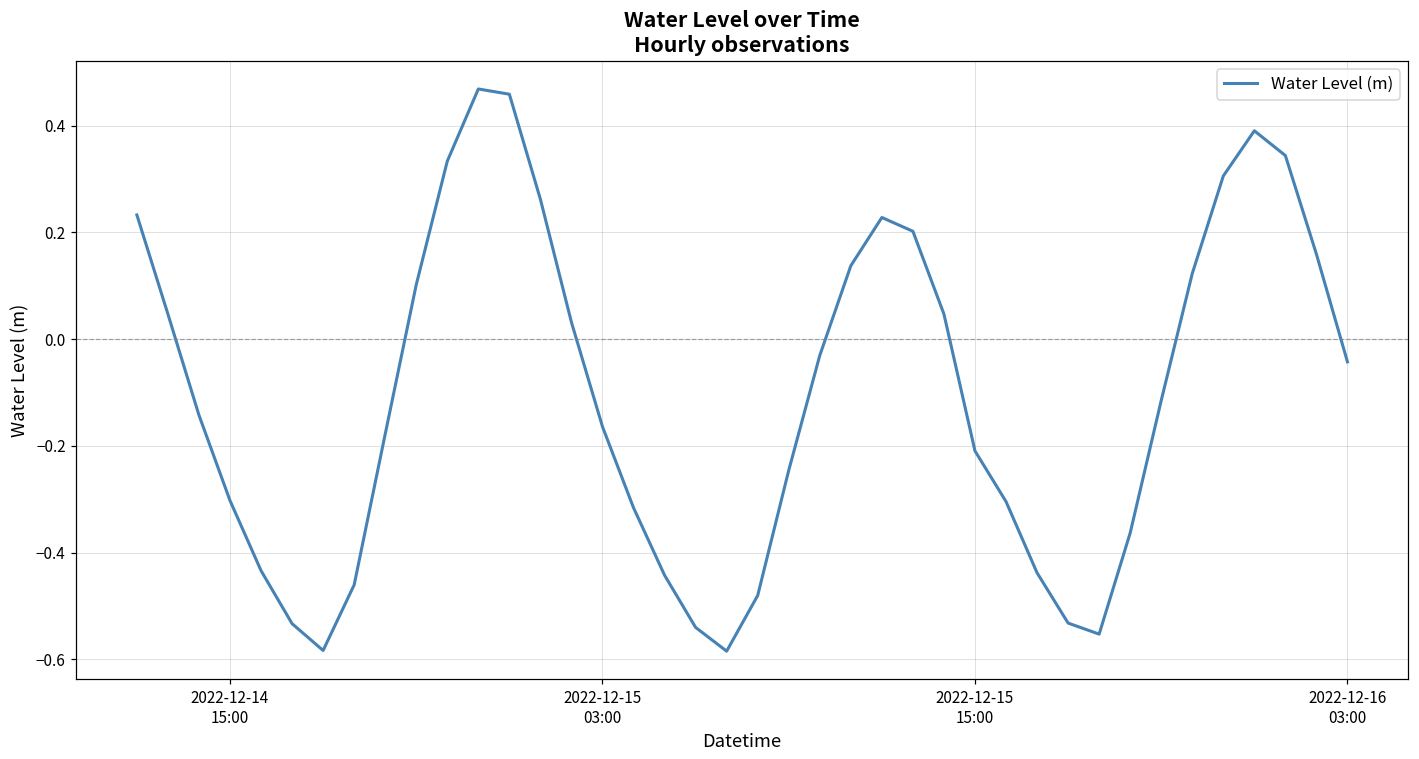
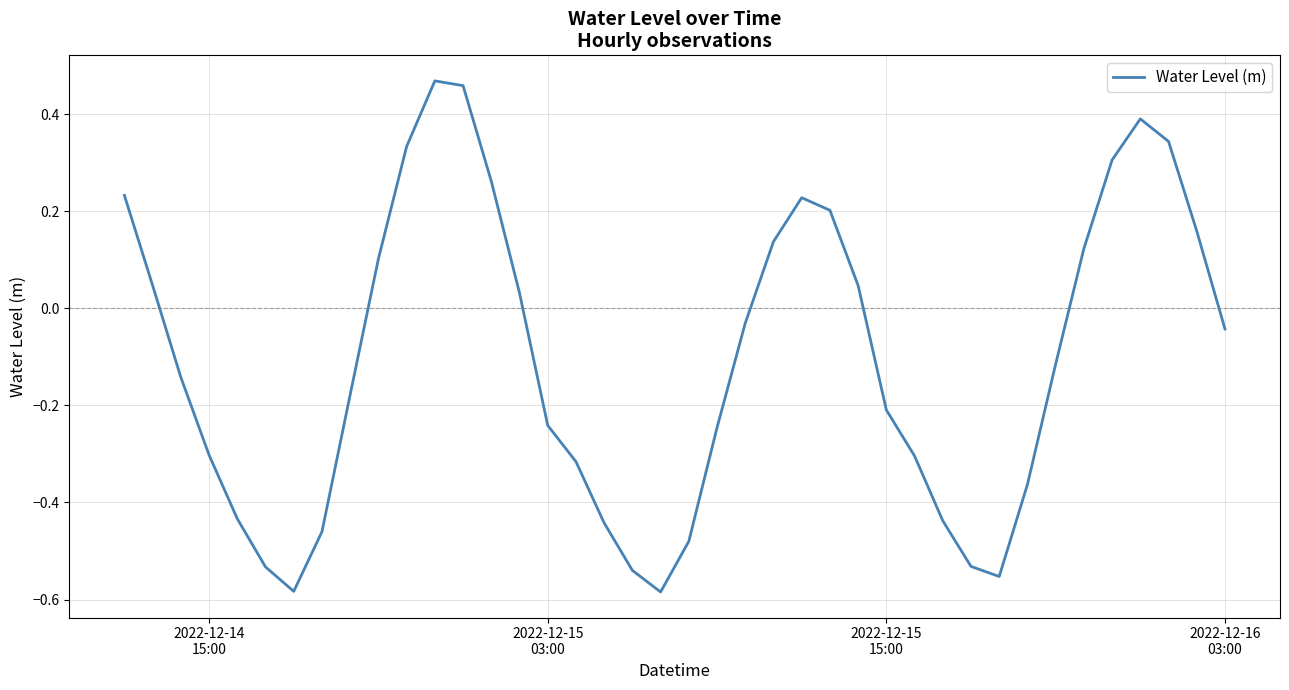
2022-12-15 03:00: -0.16 -> -0.24
